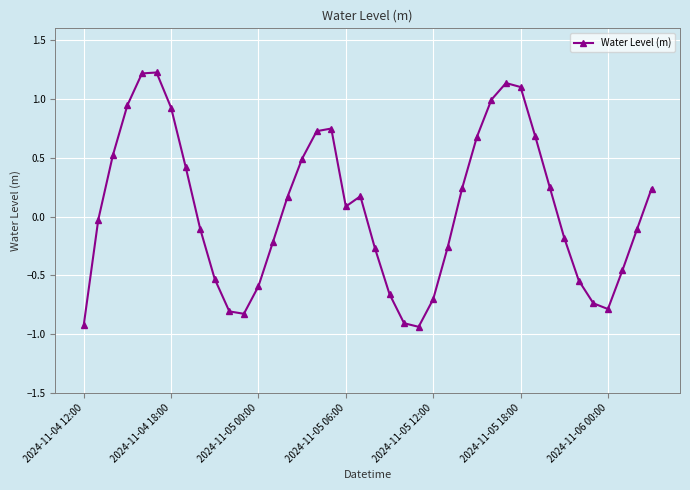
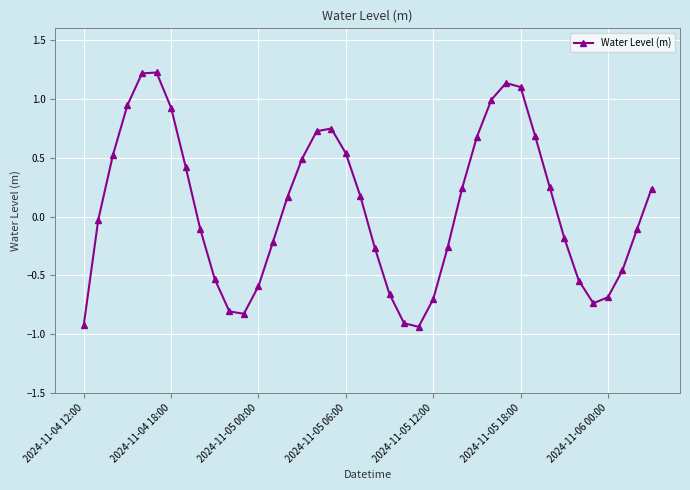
2024-11-05 06:00: 0.09 -> 0.54
2024-11-06 00:00: -0.79 -> -0.69
